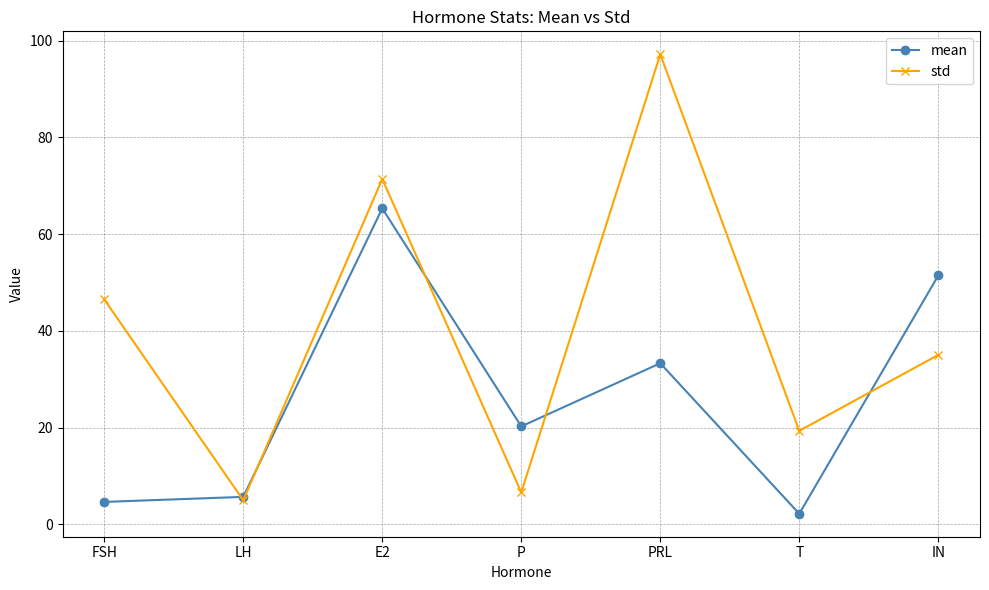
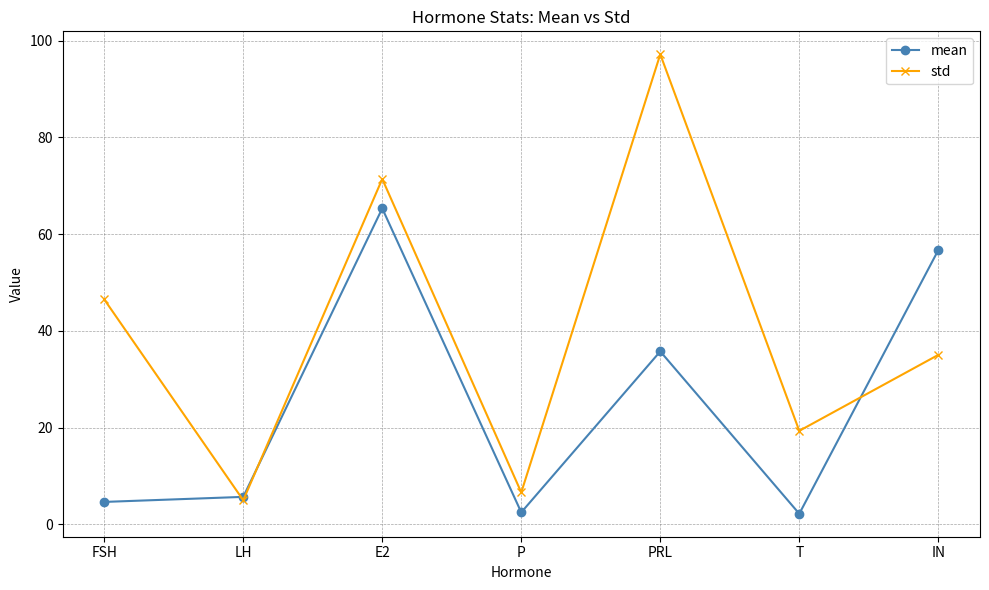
mean, P: 20 -> 2
mean, PRL: 33 -> 36
mean, IN: 51 -> 57
